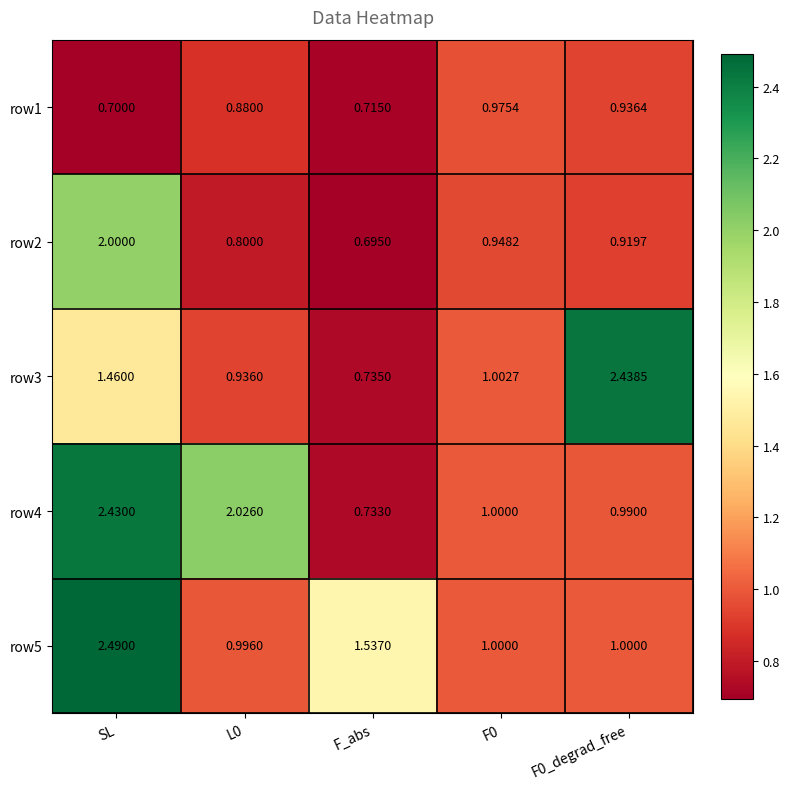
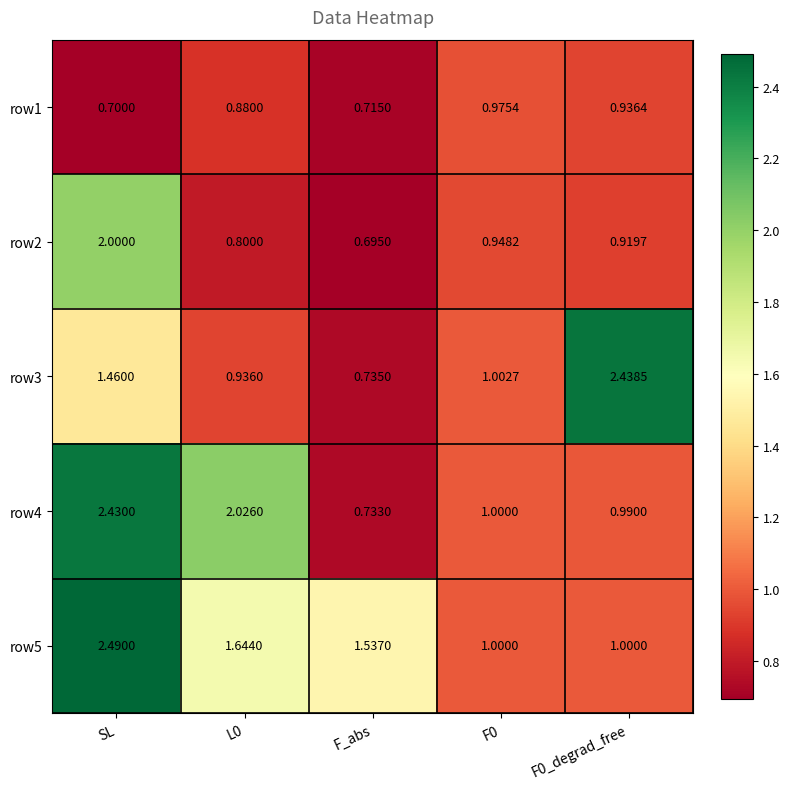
row5, L0: 0.9960 -> 1.6440
